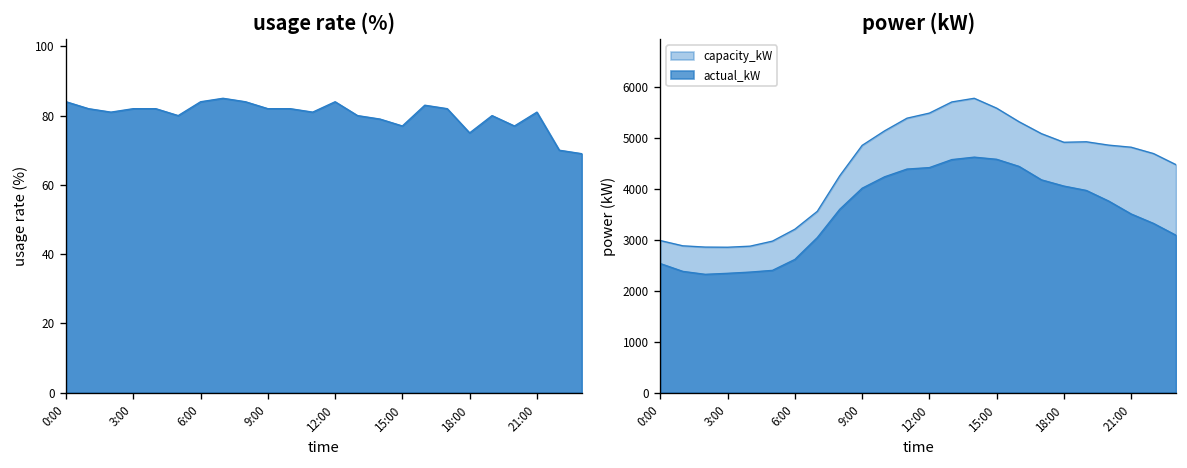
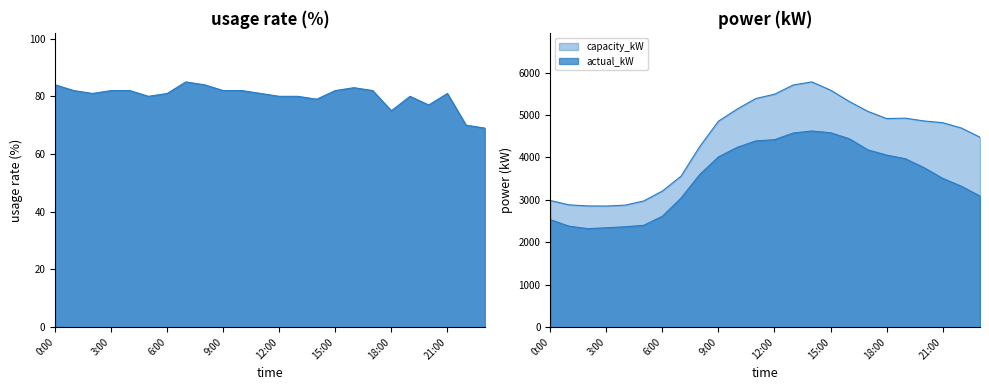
usage rate (%), 6:00: 84 -> 81
usage rate (%), 12:00: 84 -> 80
usage rate (%), 15:00: 77 -> 82
